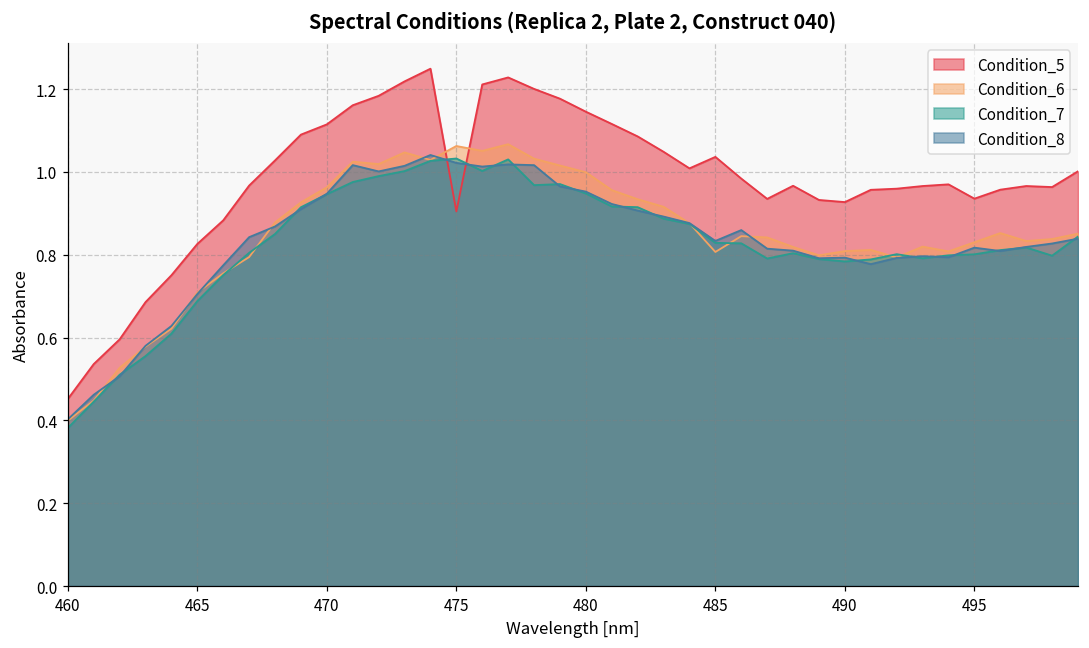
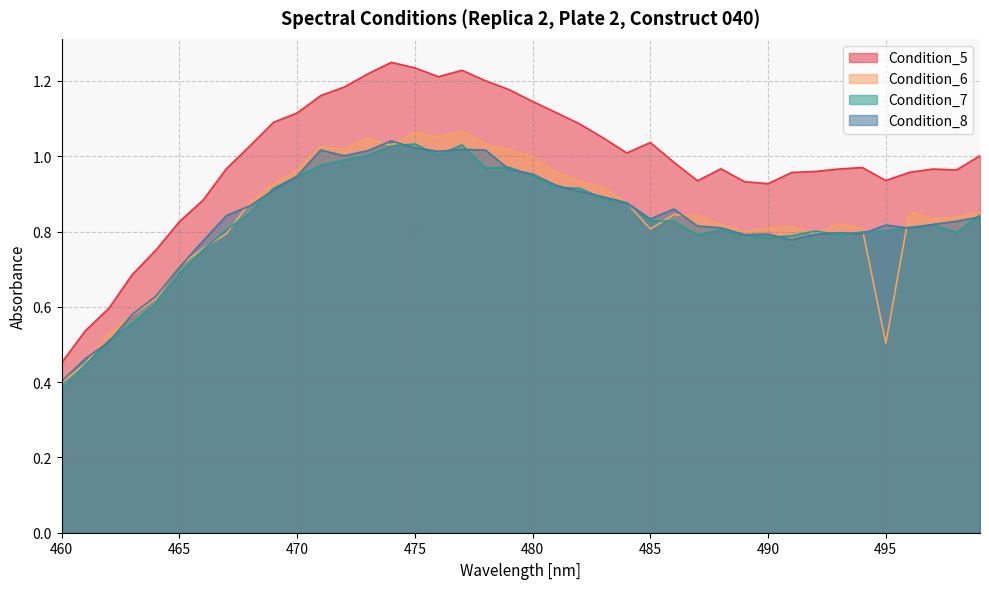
Condition_5, 475: 0.90 -> 1.23
Condition_6, 495: 0.83 -> 0.50
